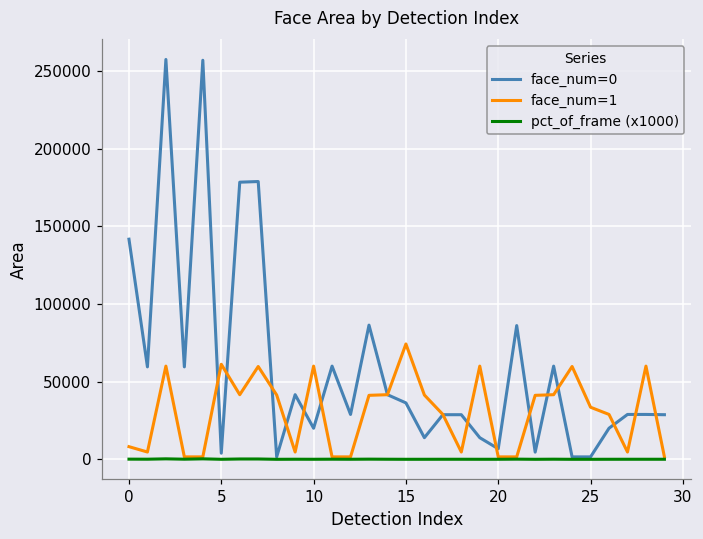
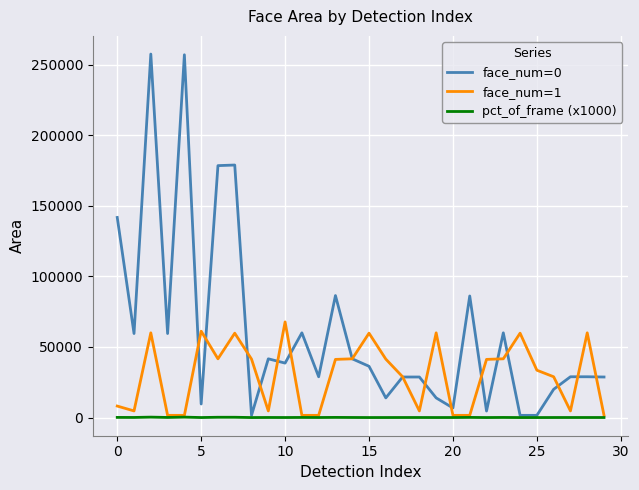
face_num=0, 5: 4000 -> 10000
face_num=0, 10: 20000 -> 39000
face_num=1, 10: 60000 -> 68000
face_num=1, 15: 74000 -> 60000
